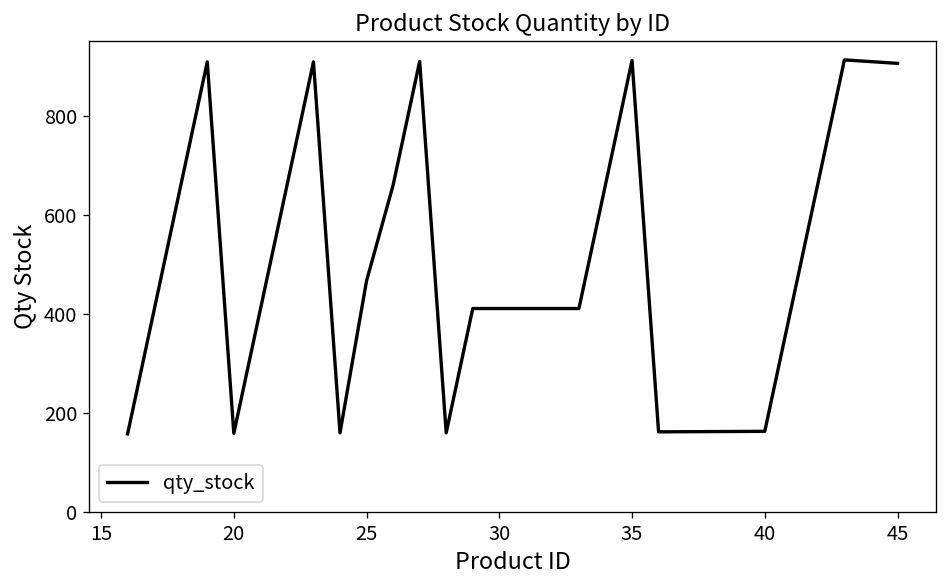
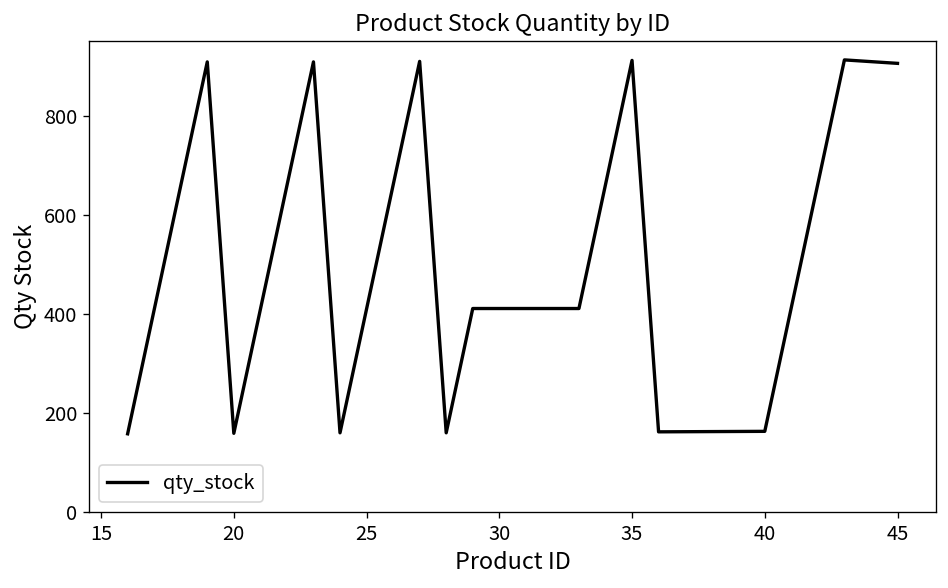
25: 470 -> 410
